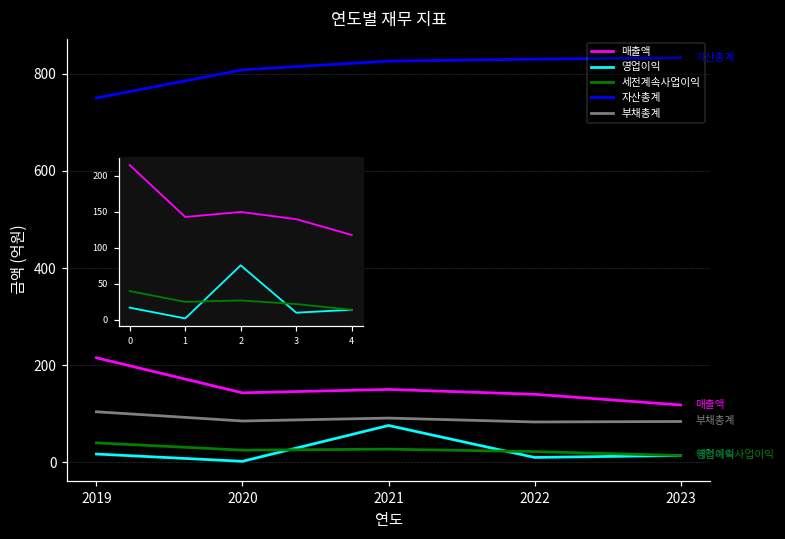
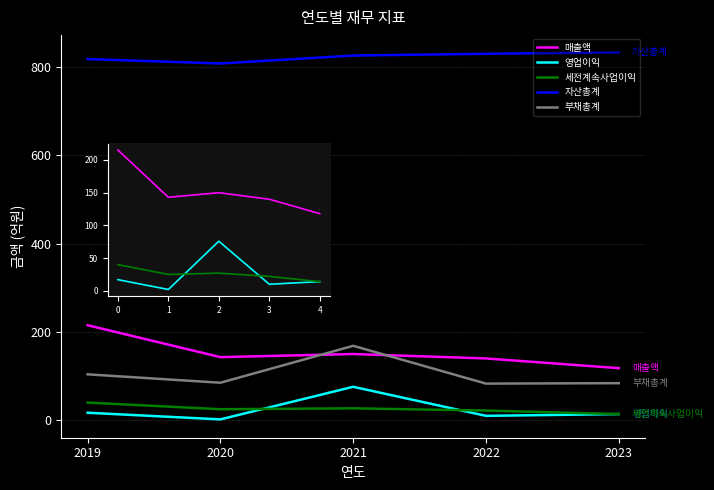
자산총계, 2019: 750 -> 820
부채총계, 2021: 90 -> 170
